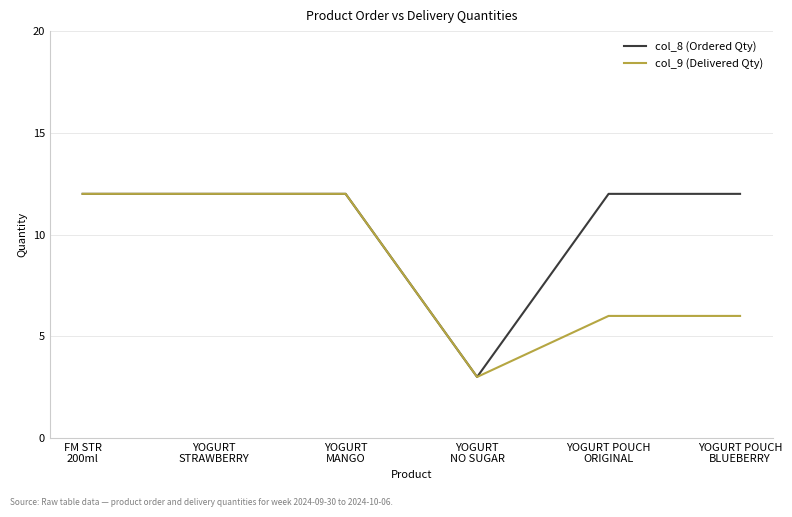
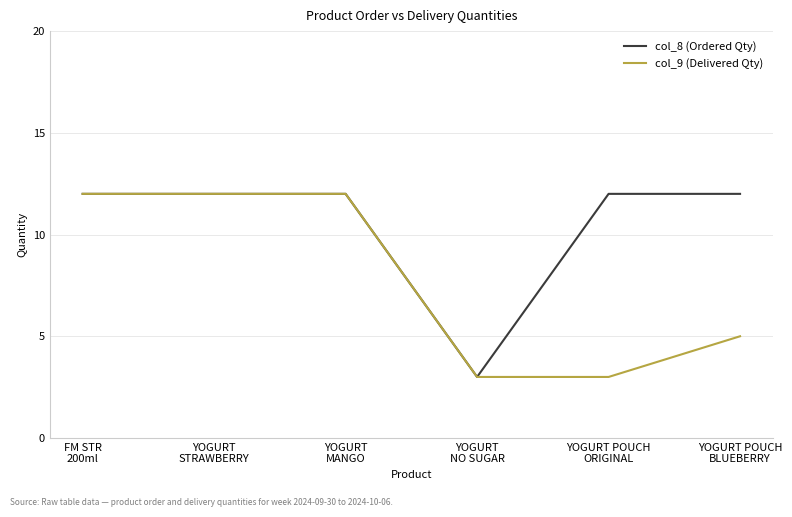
col_9 (Delivered Qty), YOGURT POUCH ORIGINAL: 6 -> 3
col_9 (Delivered Qty), YOGURT POUCH BLUEBERRY: 6 -> 5
